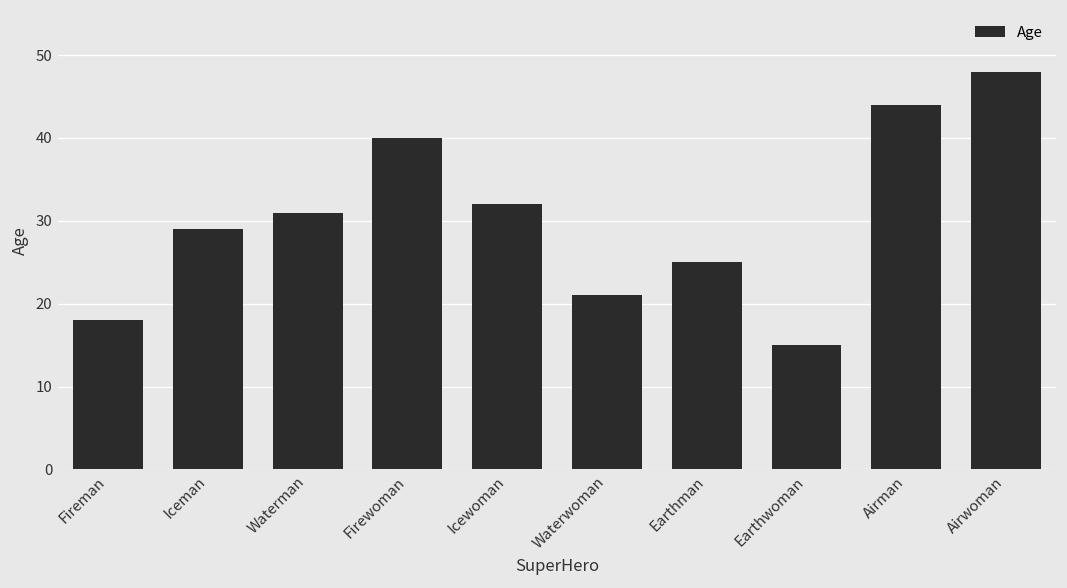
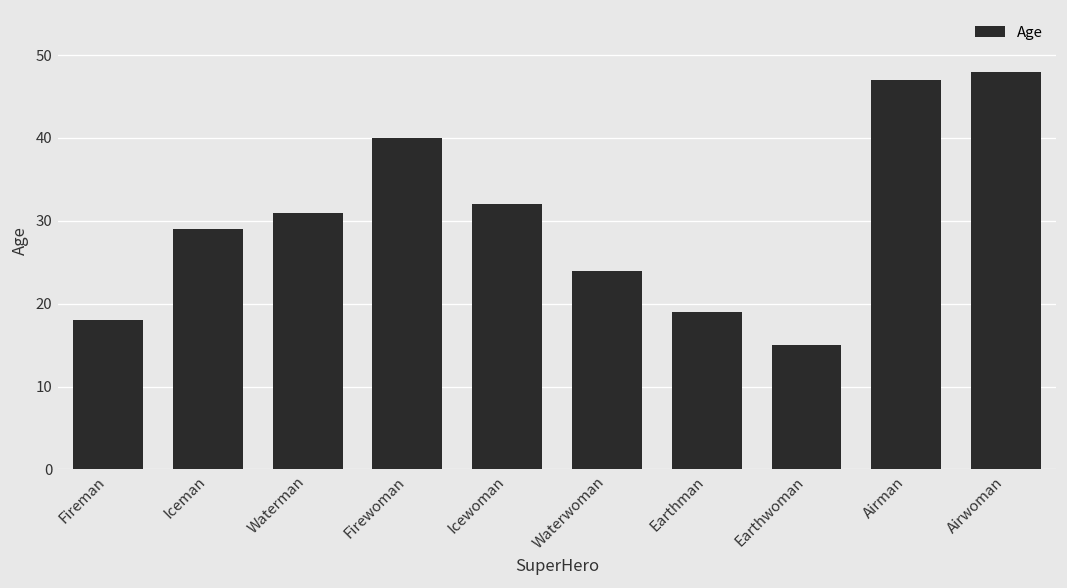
Waterwoman: 21 -> 24
Earthman: 25 -> 19
Airman: 44 -> 47
